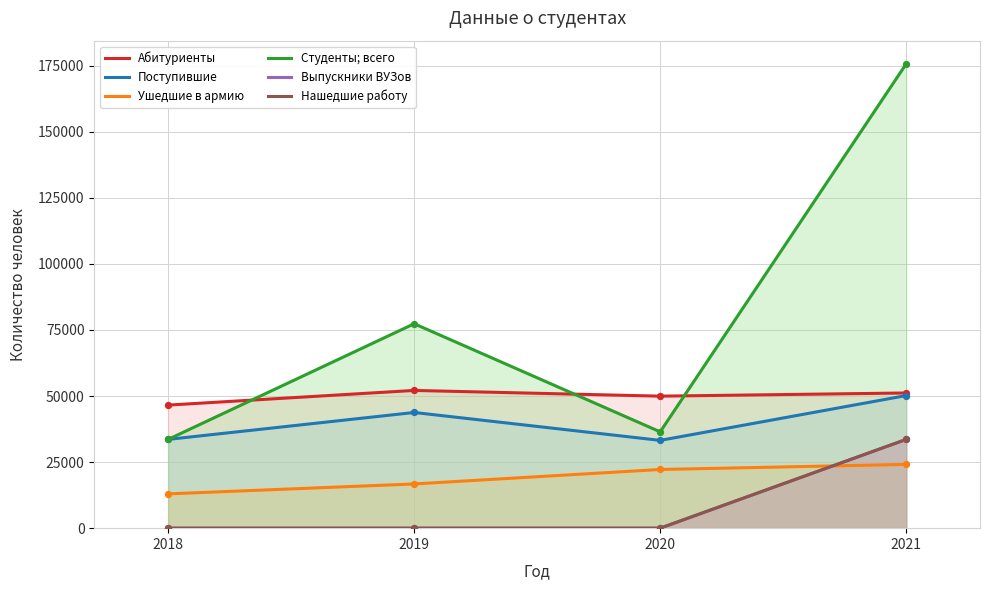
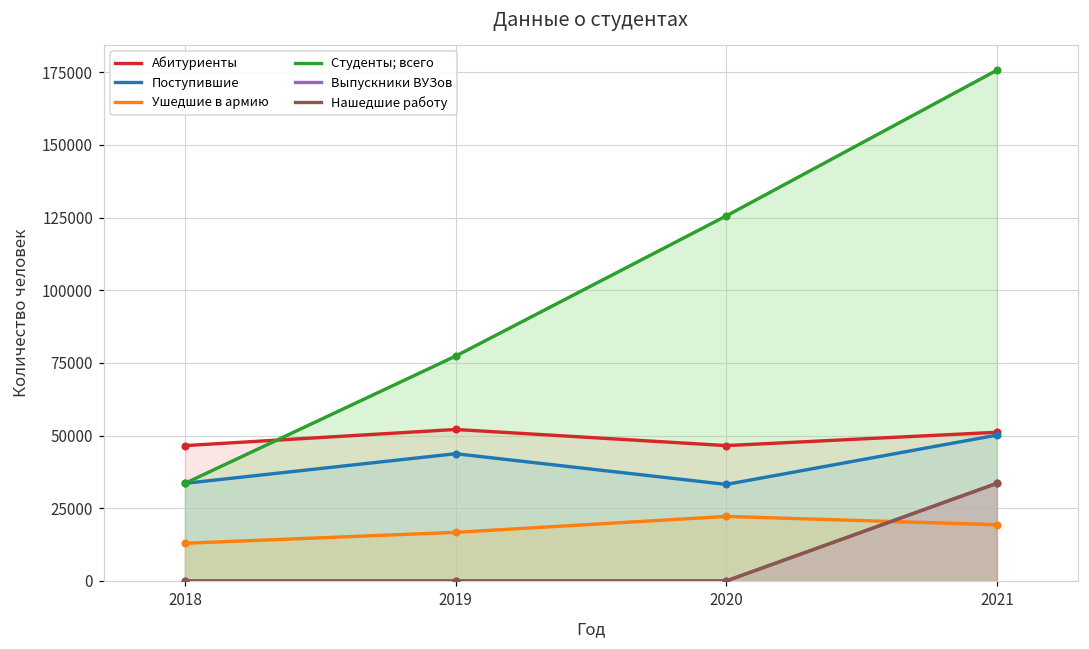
Абитуриенты, 2020: 50000 -> 47000
Студенты; всего, 2020: 36000 -> 126000
Ушедшие в армию, 2021: 24000 -> 19000
